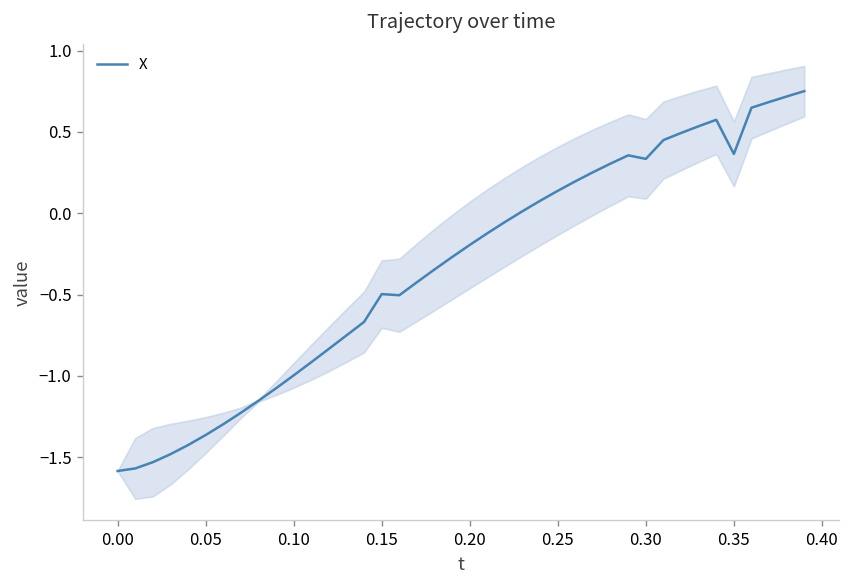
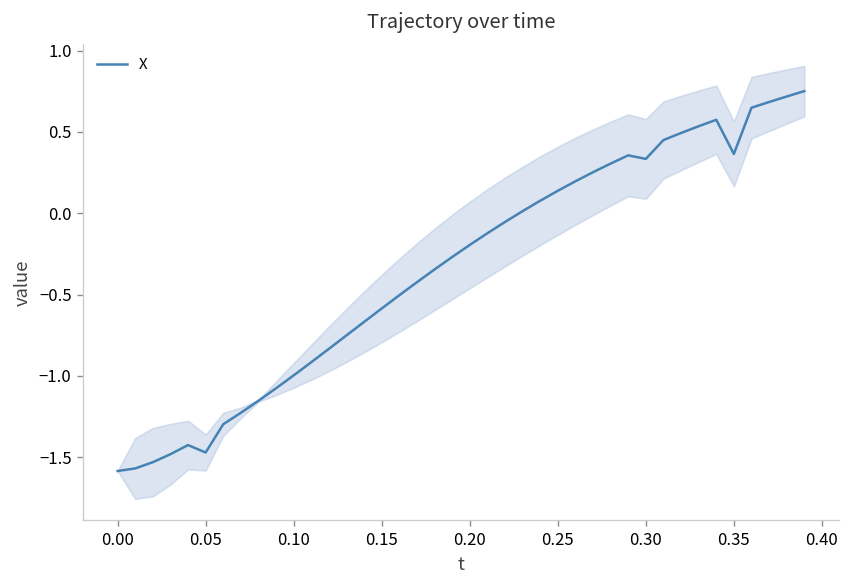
X, 0.05: -1.36 -> -1.47
X, 0.15: -0.50 -> -0.58
